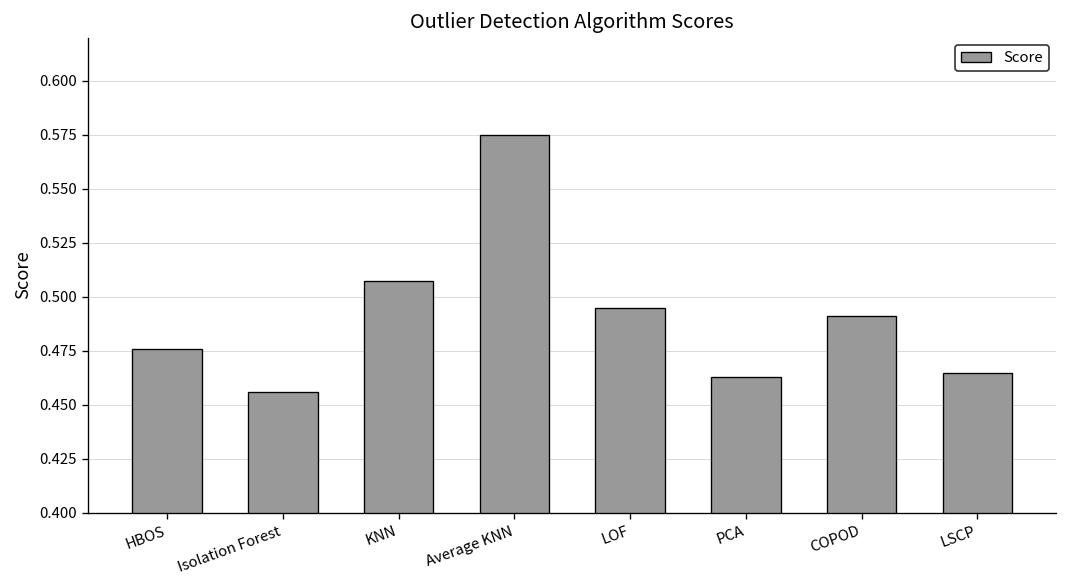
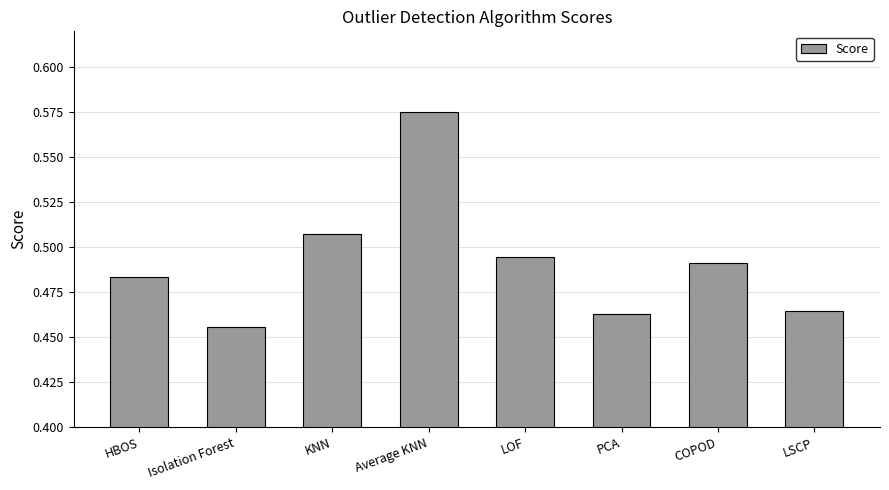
HBOS: 0.476 -> 0.483
